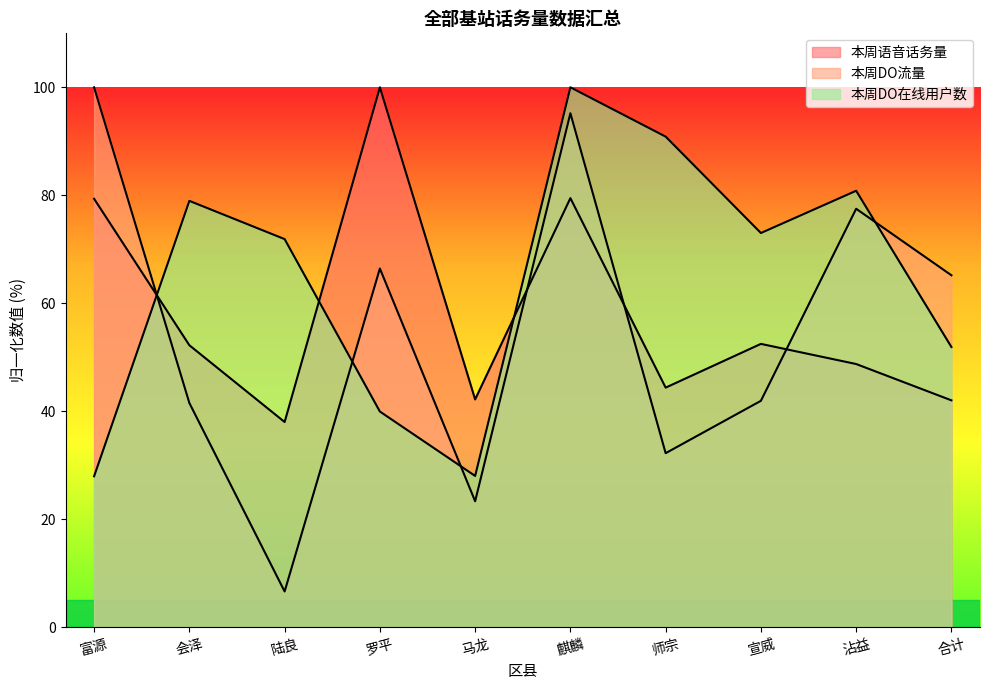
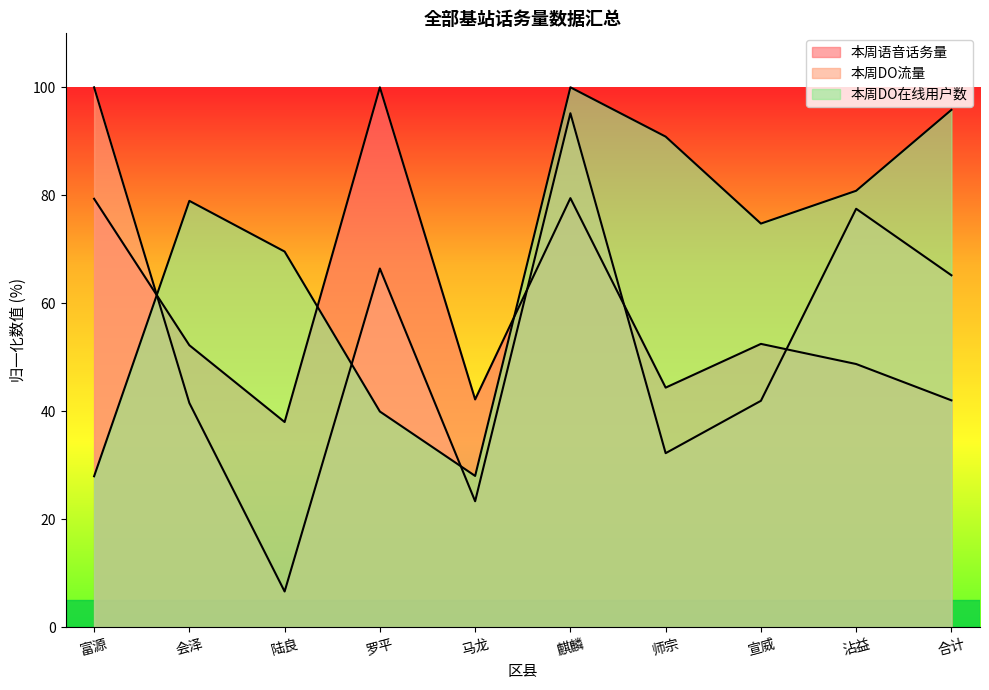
本周DO在线用户数, 陆良: 72 -> 70
本周DO在线用户数, 宣威: 73 -> 75
本周DO在线用户数, 合计: 52 -> 96
